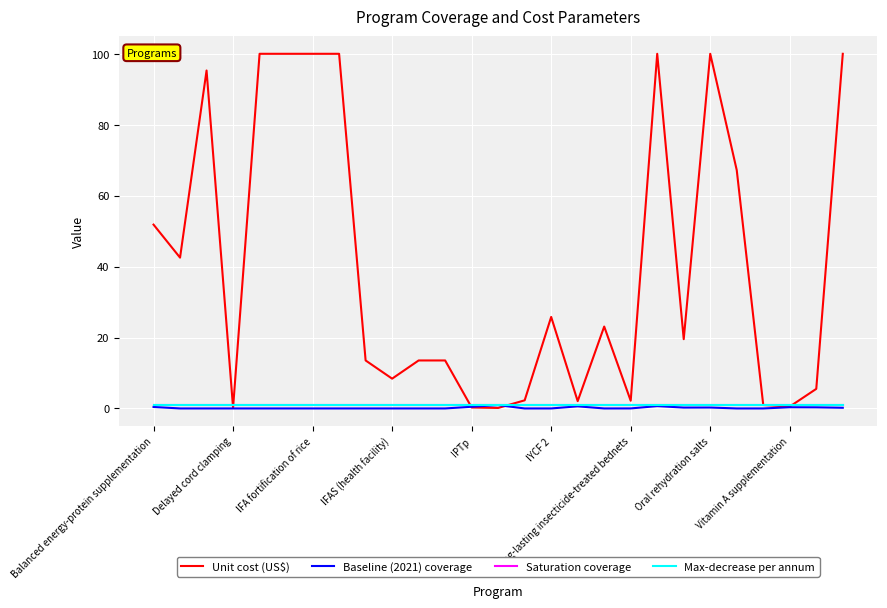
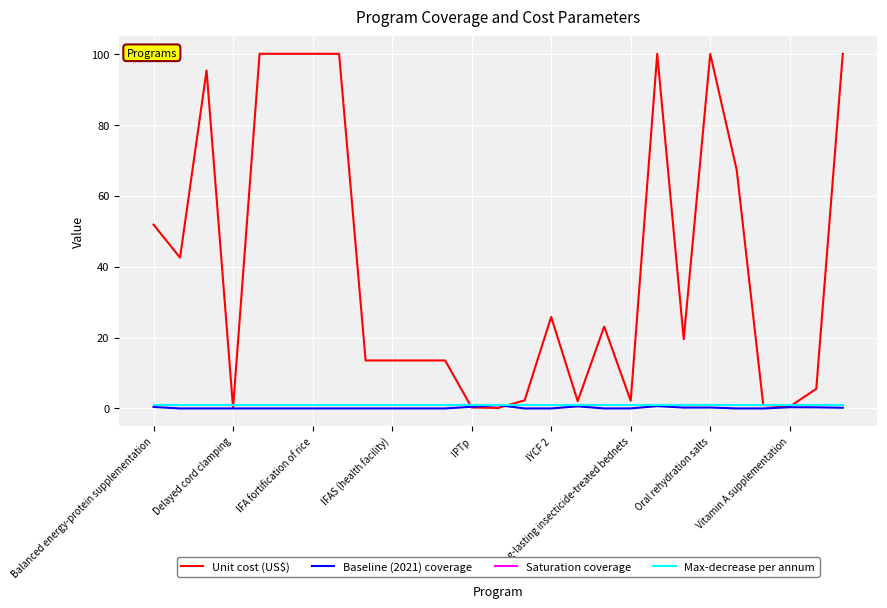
Unit cost (US$), IFAS (health facility): 8 -> 14
